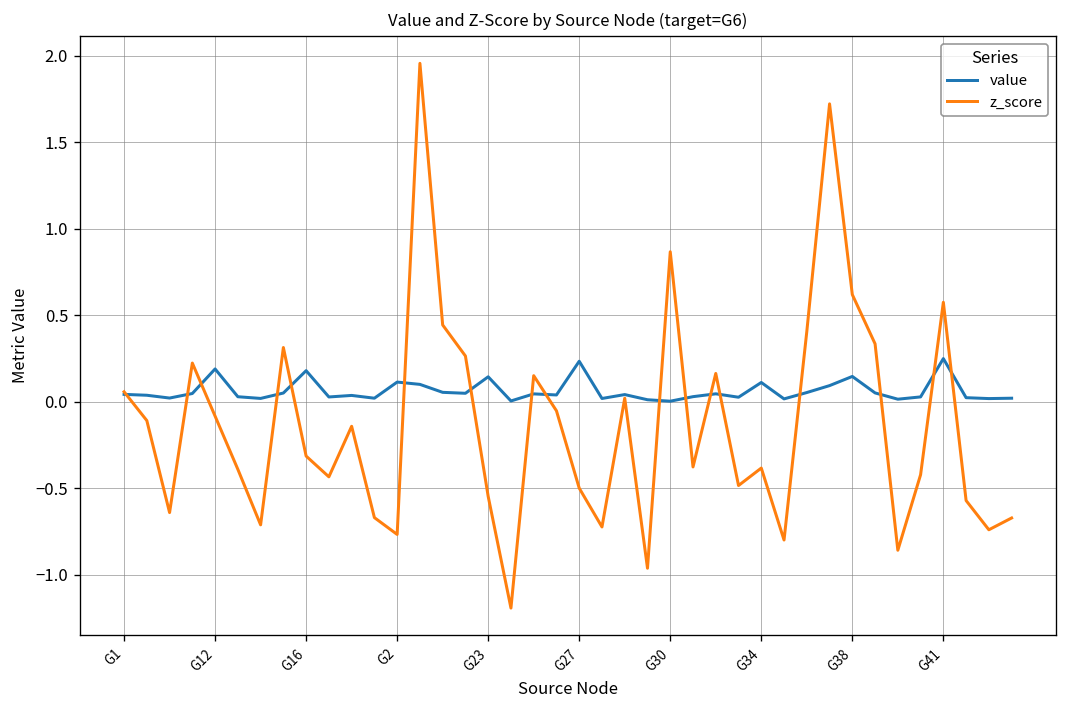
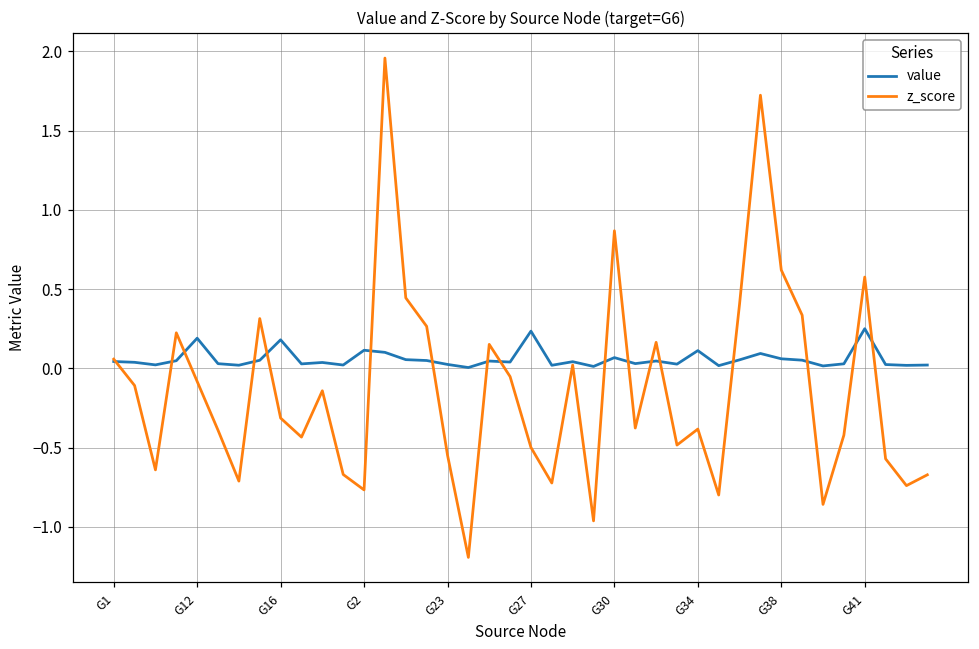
value, G23: 0.14 -> 0.02
value, G30: 0.00 -> 0.07
value, G38: 0.15 -> 0.06
